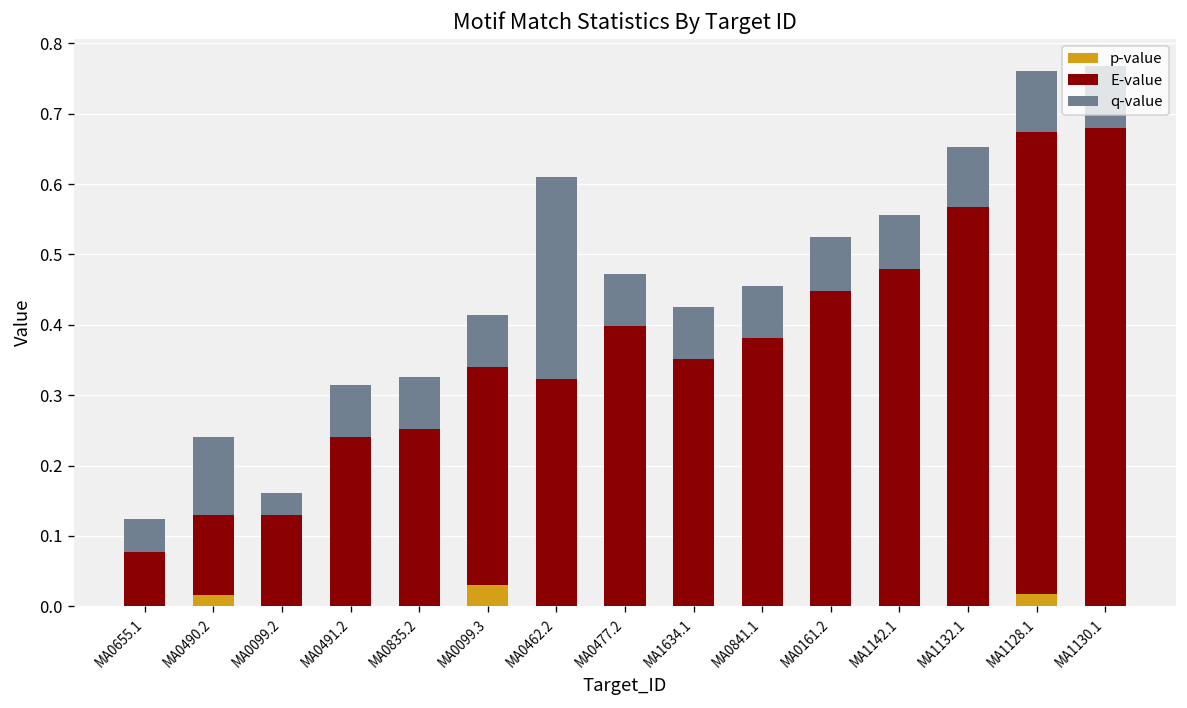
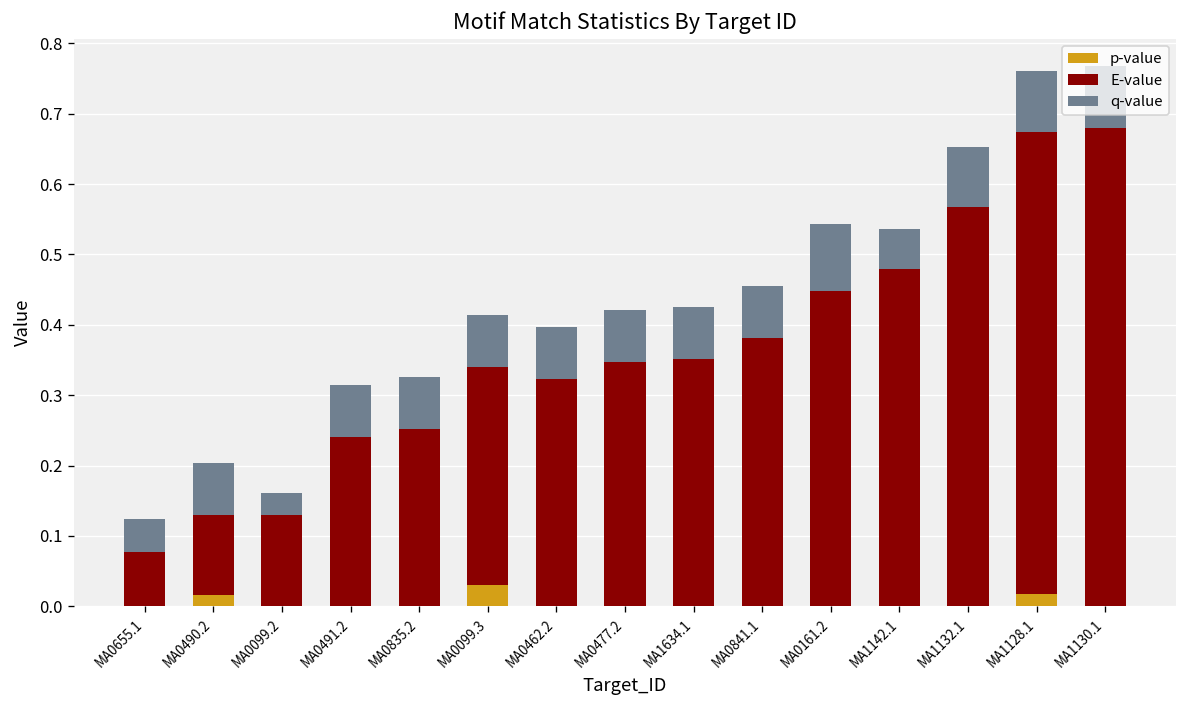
q-value, MA0490.2: 0.11 -> 0.07
q-value, MA0462.2: 0.29 -> 0.07
E-value, MA0477.2: 0.40 -> 0.35
q-value, MA0161.2: 0.08 -> 0.09
q-value, MA1142.1: 0.08 -> 0.06
